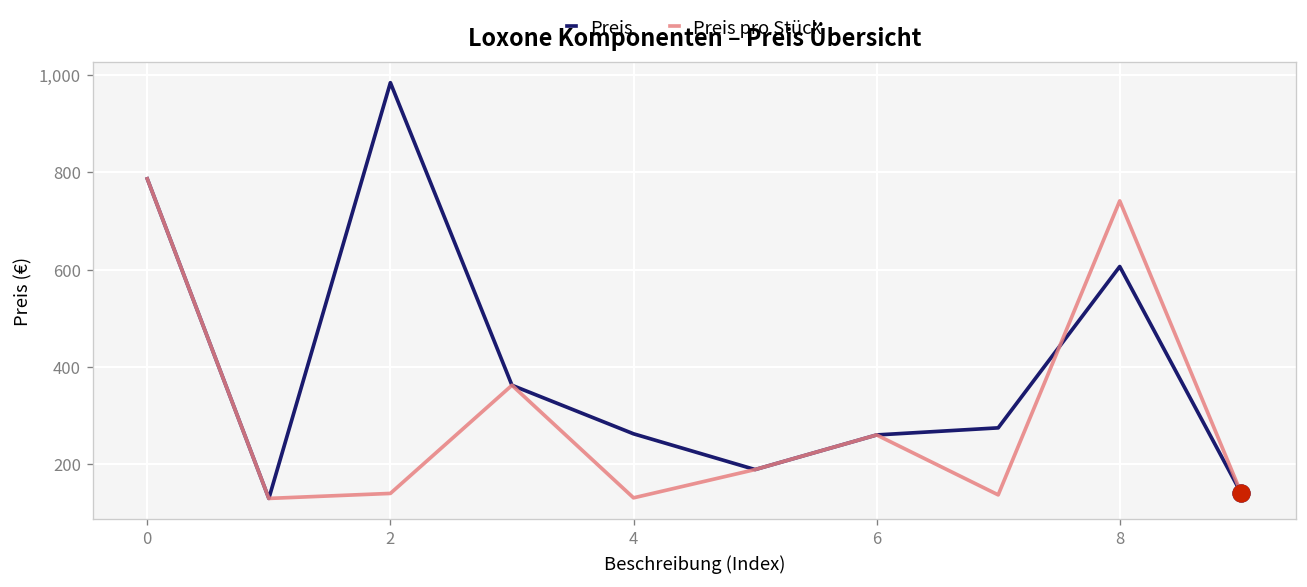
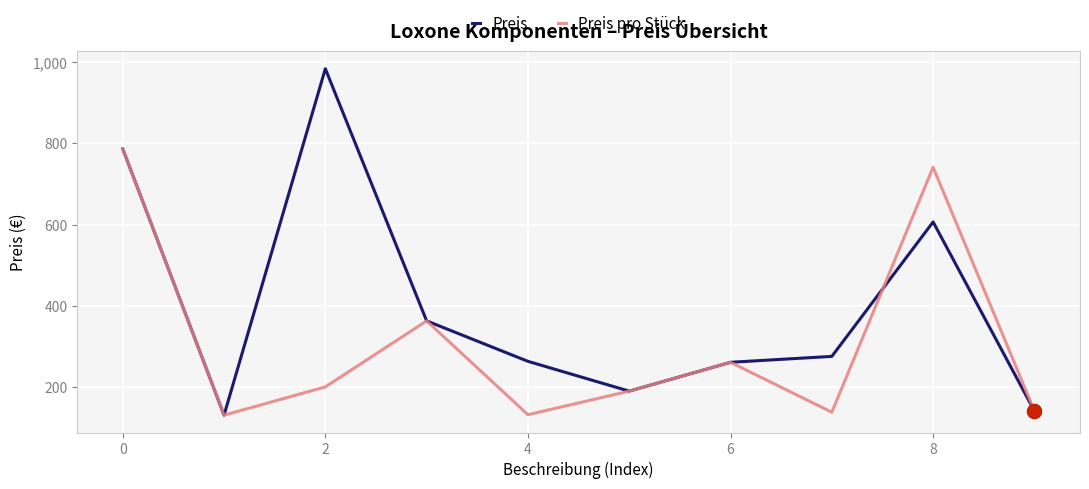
Preis pro Stück, 2: 140 -> 200
